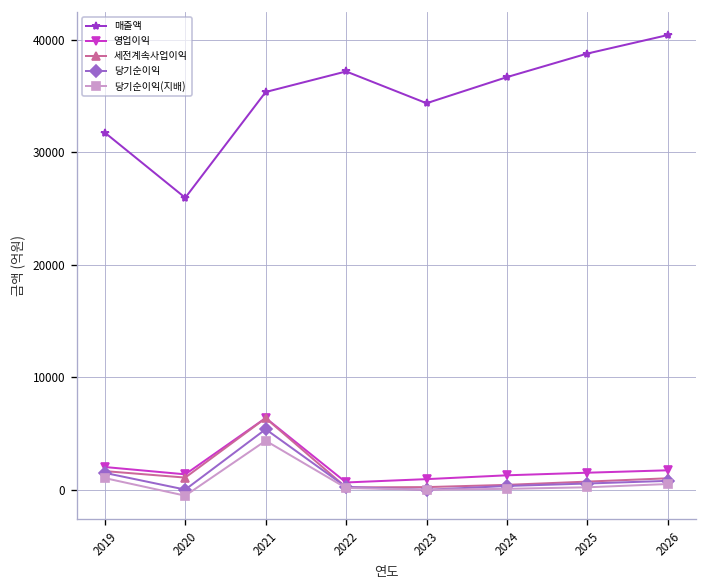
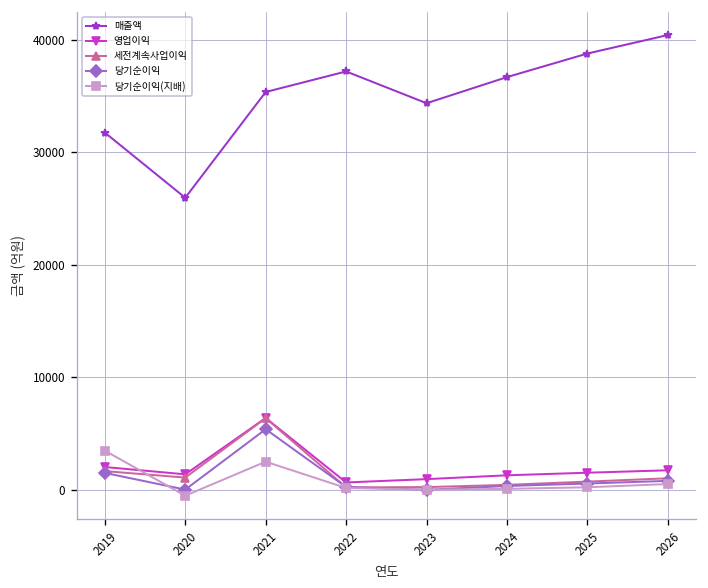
당기순이익(지배), 2019: 1000 -> 3000
당기순이익(지배), 2021: 4000 -> 2000
